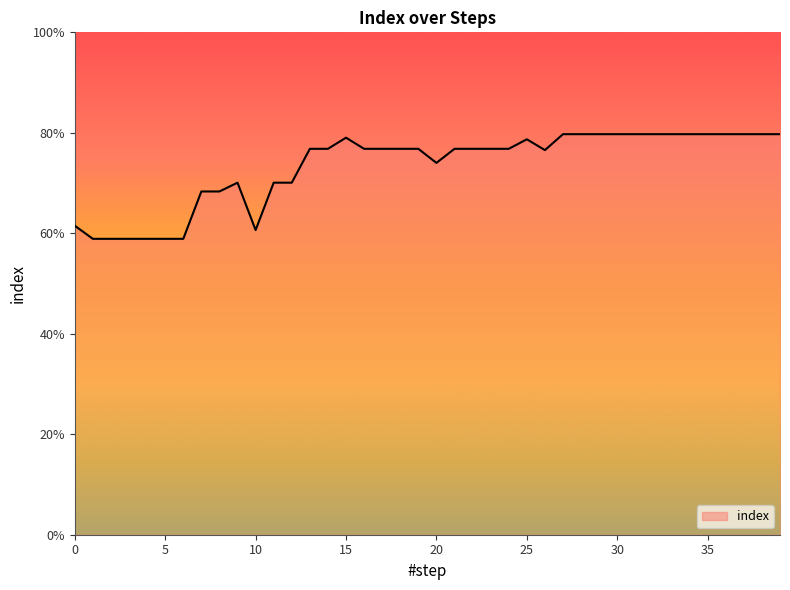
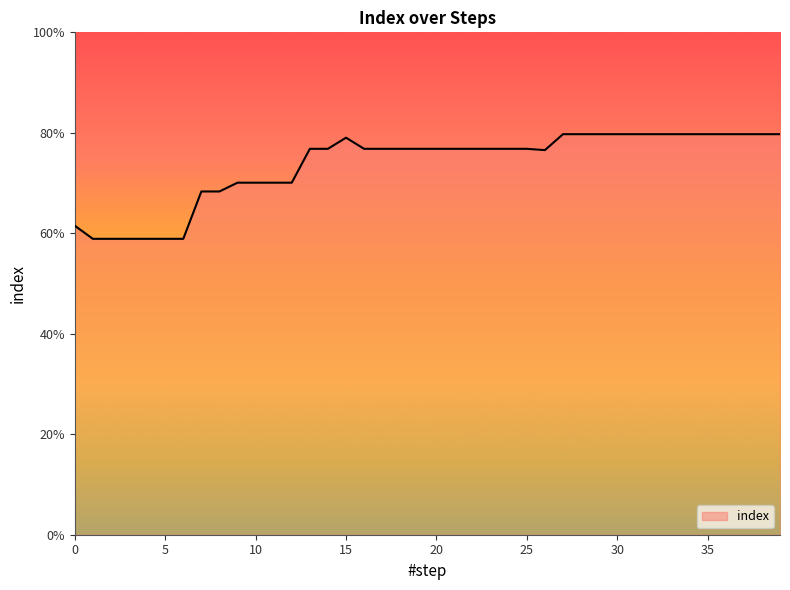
10: 61% -> 70%
20: 74% -> 77%
25: 79% -> 77%
